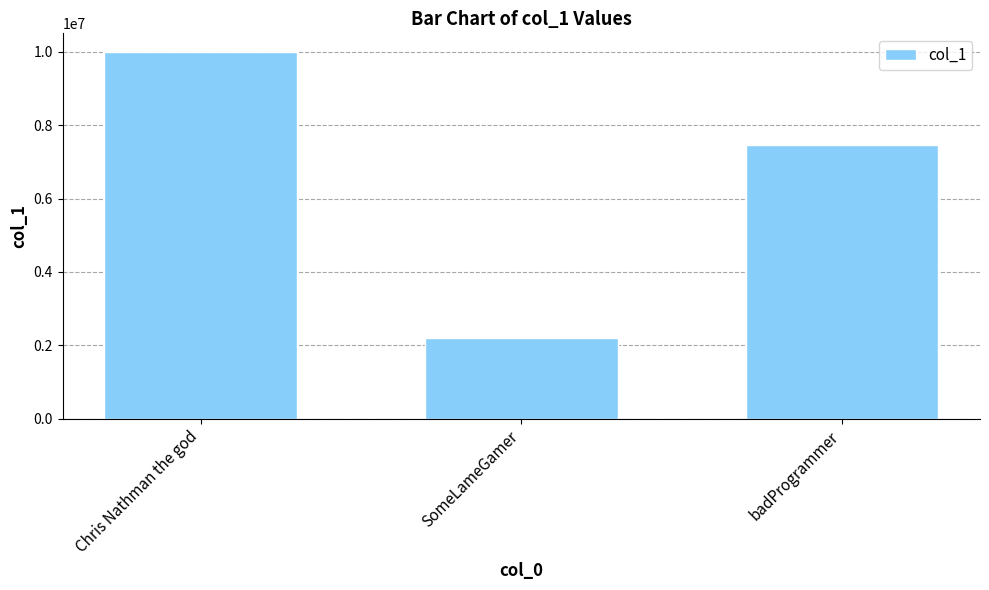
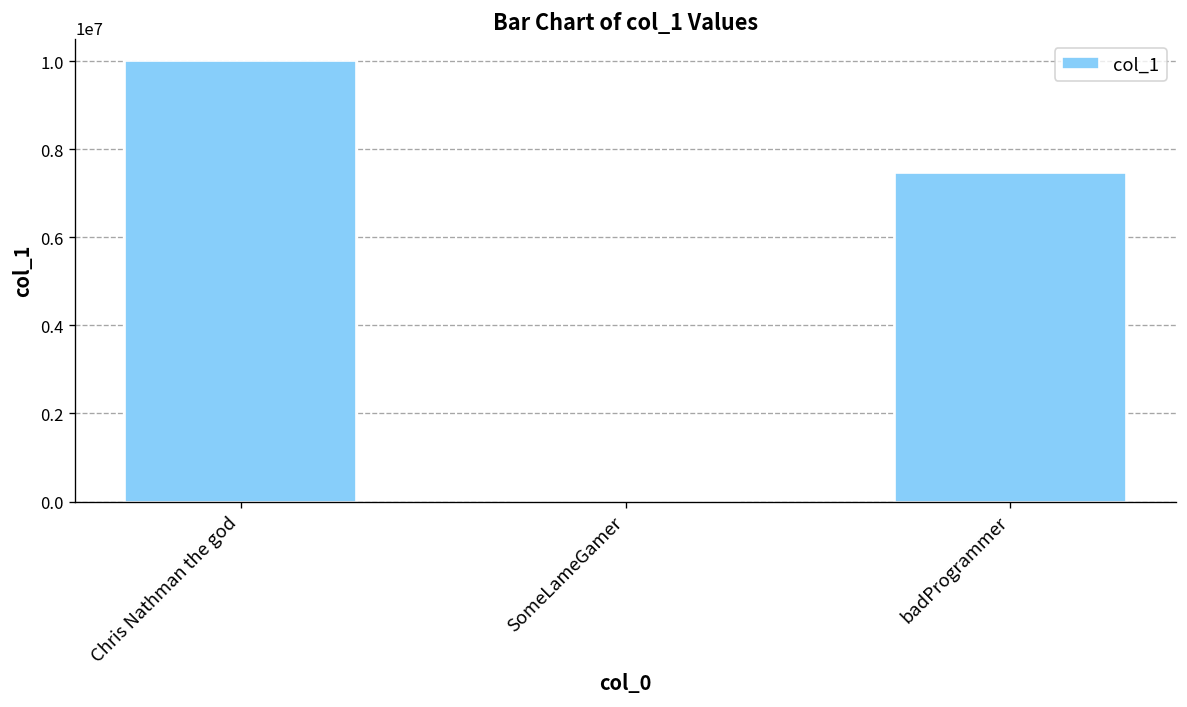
SomeLameGamer: 2200000 -> 0
